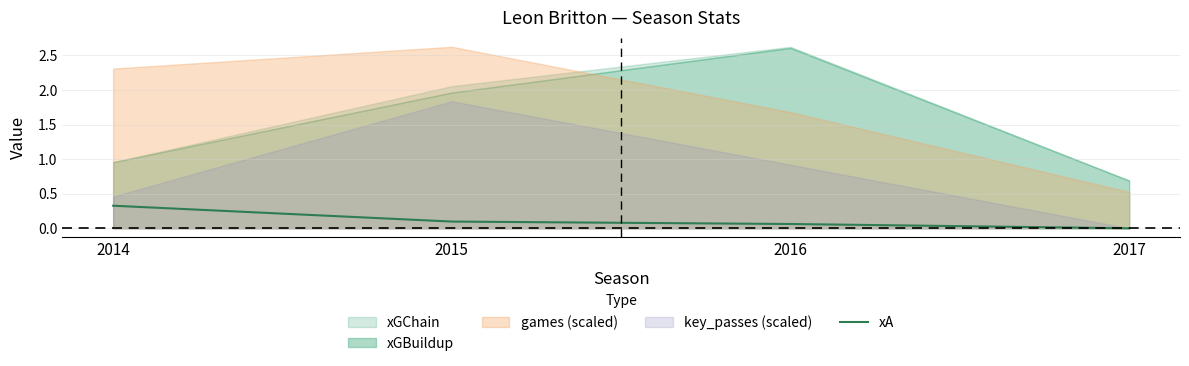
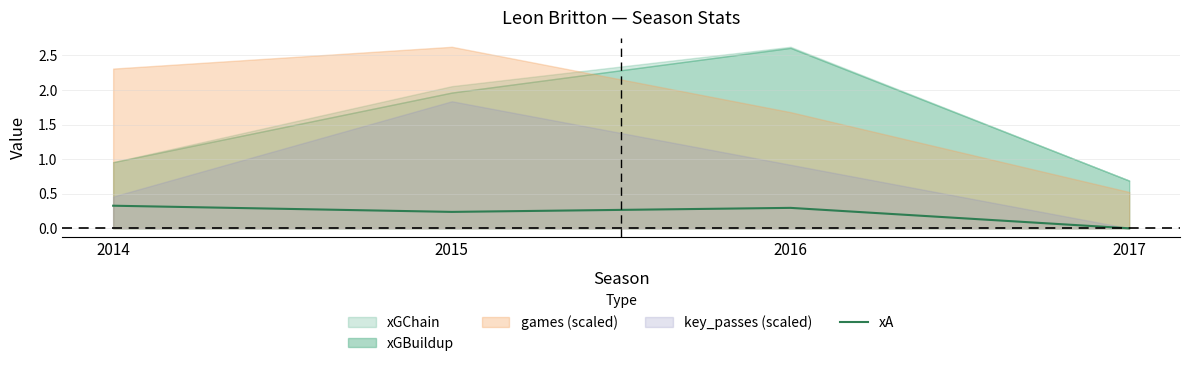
xA, 2015: 0.1 -> 0.2
xA, 2016: 0.1 -> 0.3
